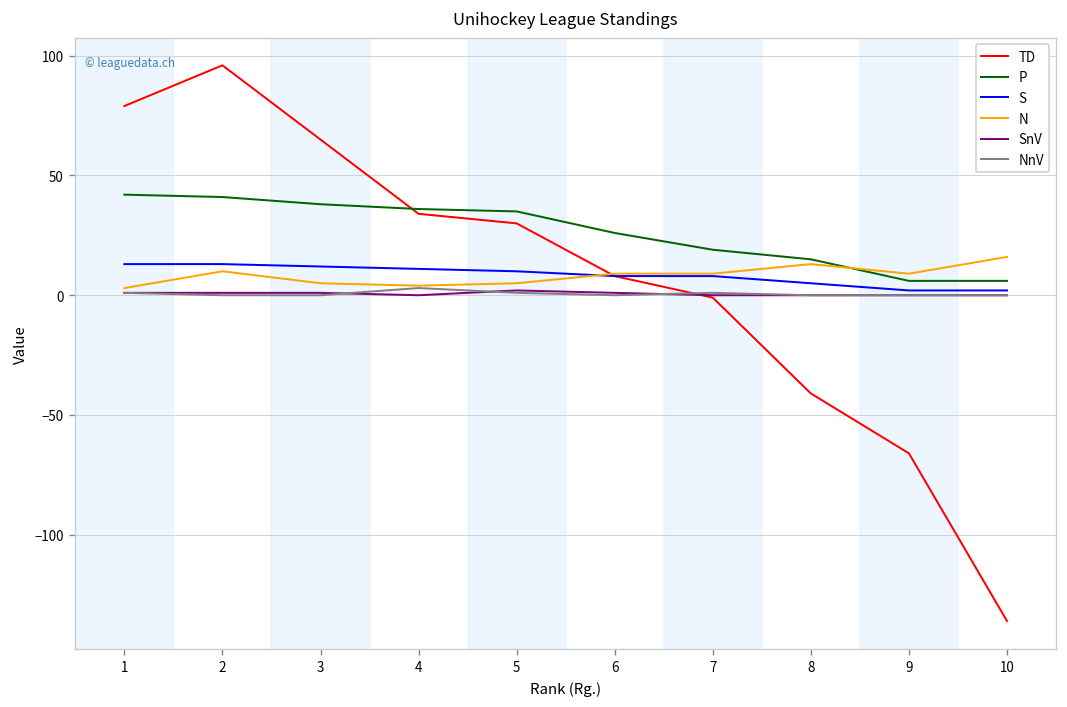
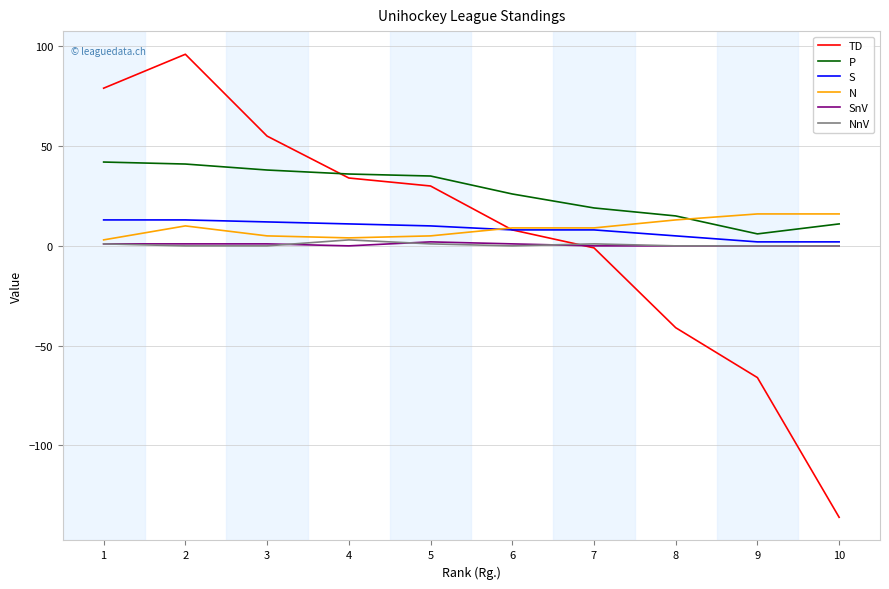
TD, 3: 65 -> 55
N, 9: 9 -> 16
P, 10: 6 -> 11
